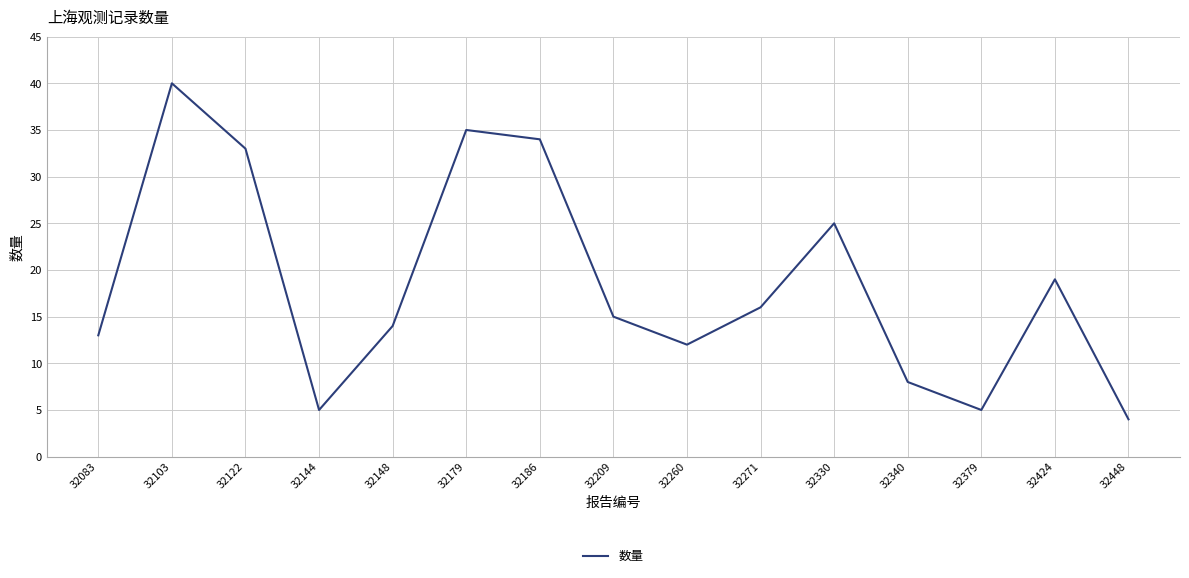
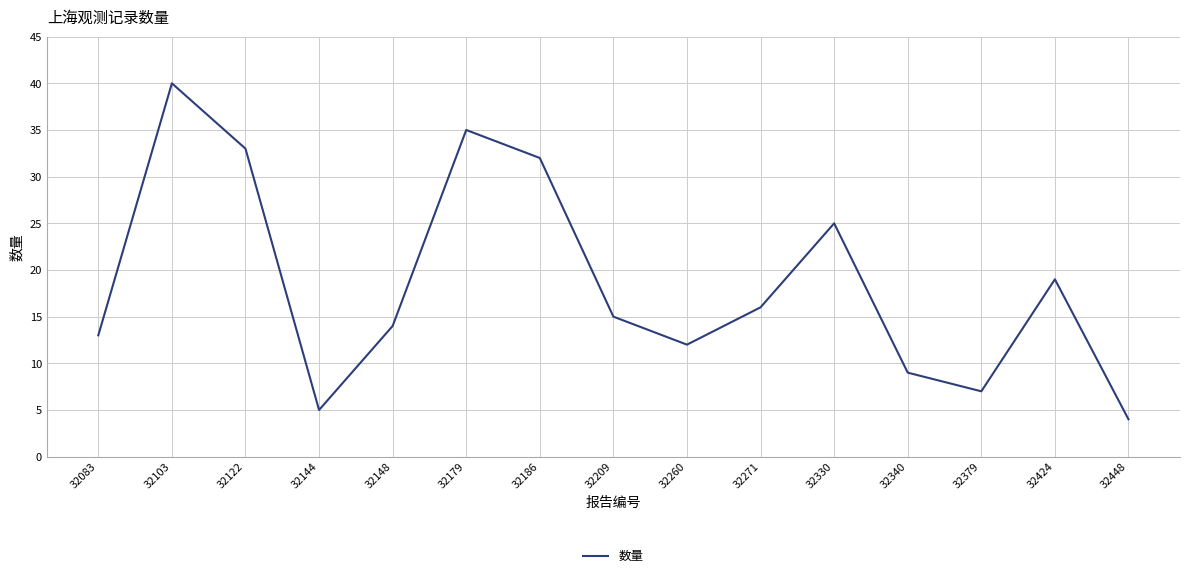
32186: 34 -> 32
32340: 8 -> 9
32379: 5 -> 7
